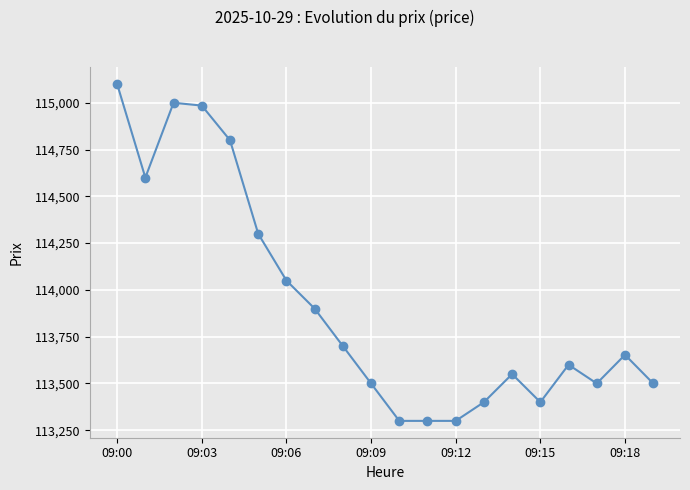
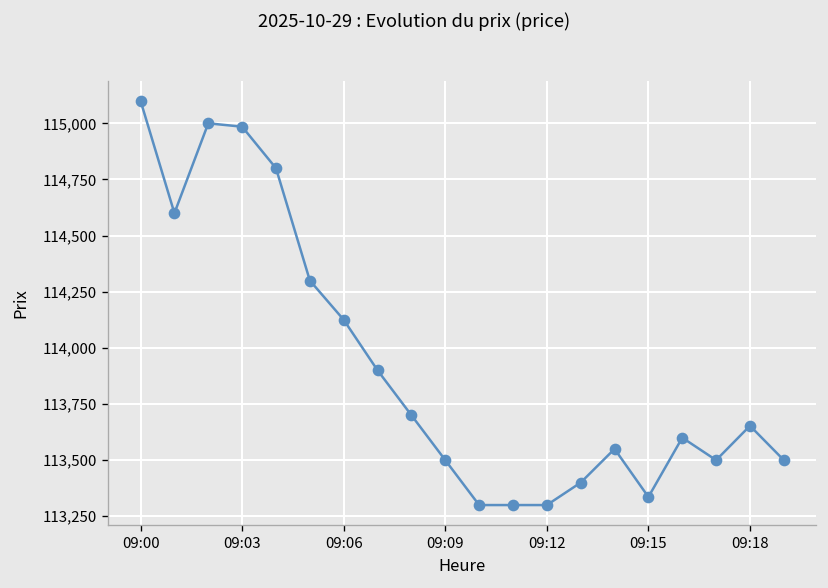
09:06: 114,050 -> 114,130
09:15: 113,400 -> 113,340
